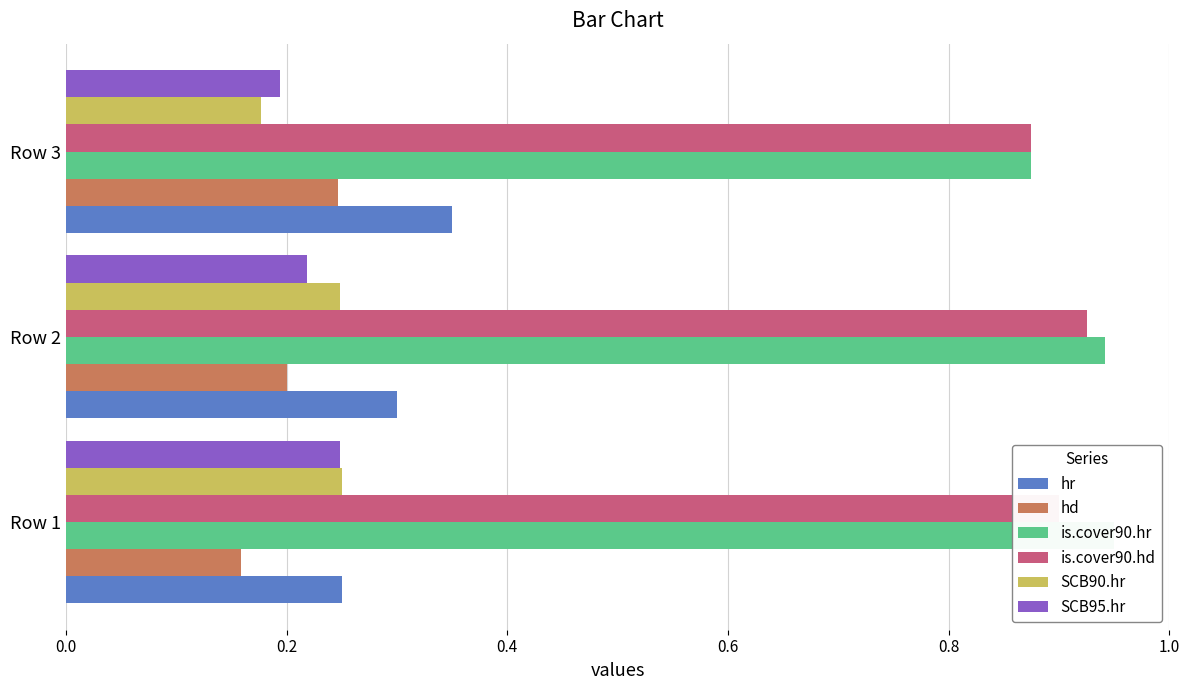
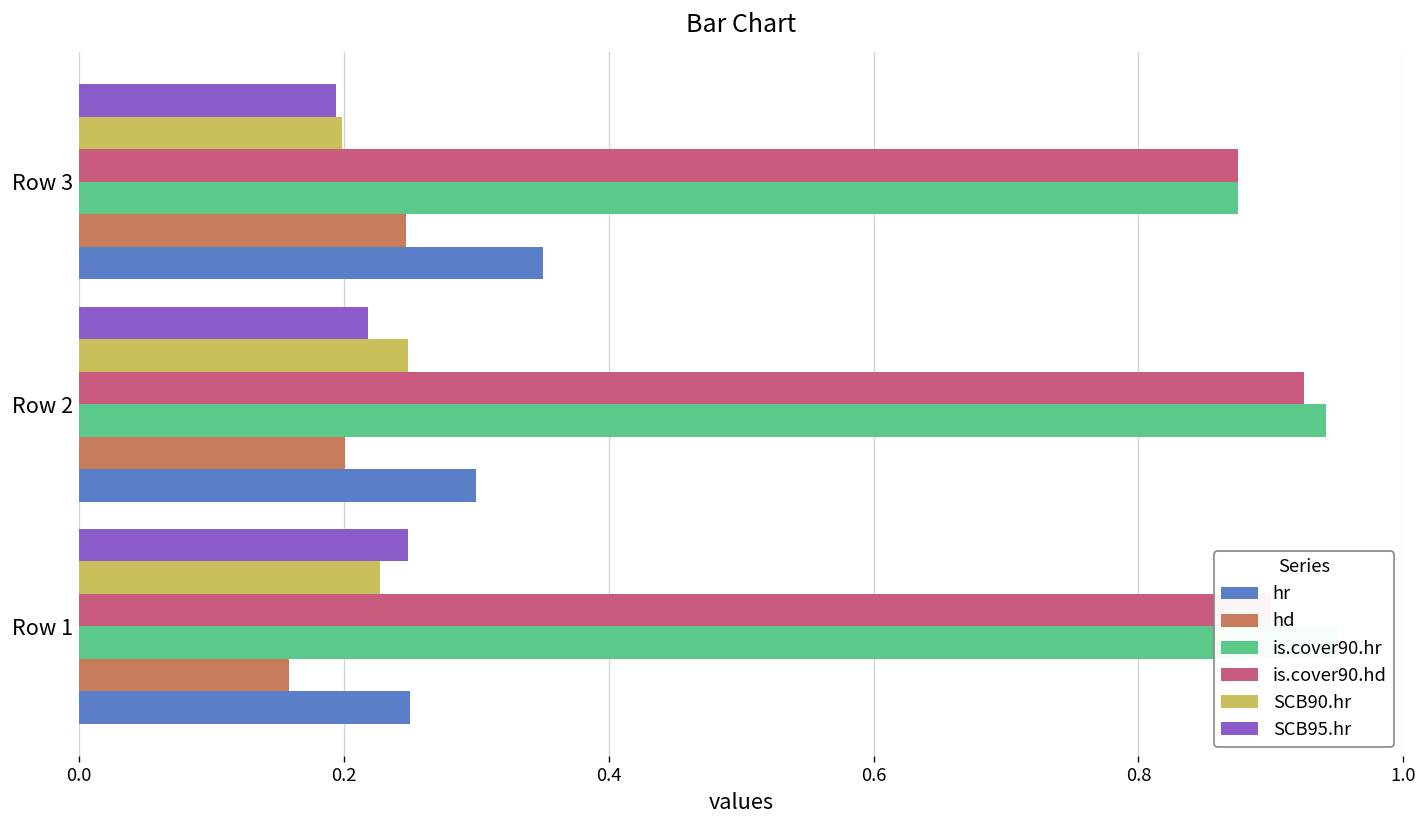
SCB90.hr, Row 3: 0.177 -> 0.198
SCB90.hr, Row 1: 0.250 -> 0.227
